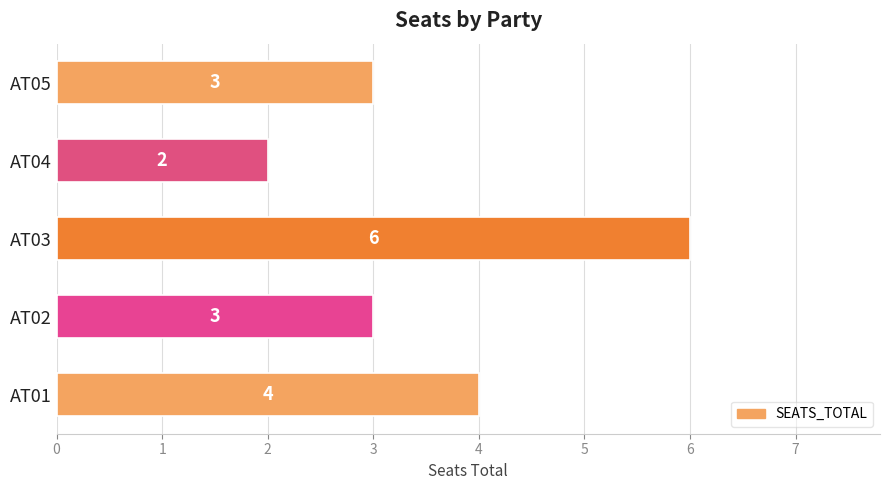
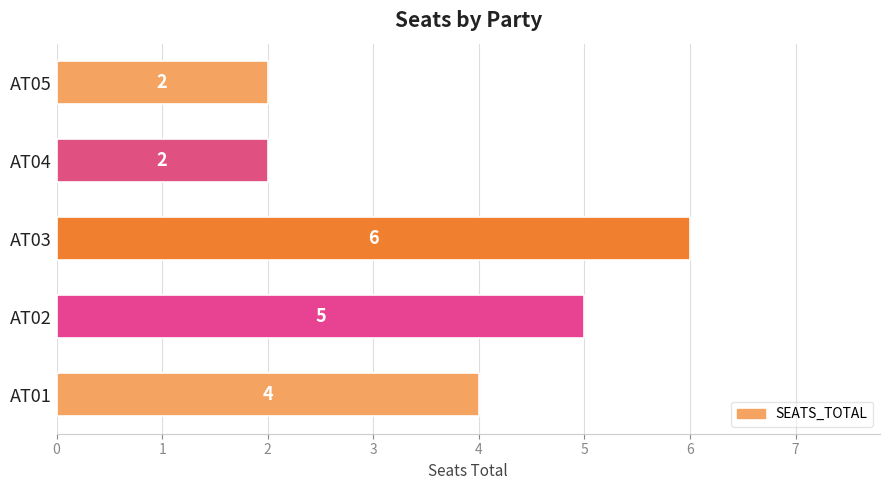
AT05: 3 -> 2
AT02: 3 -> 5
